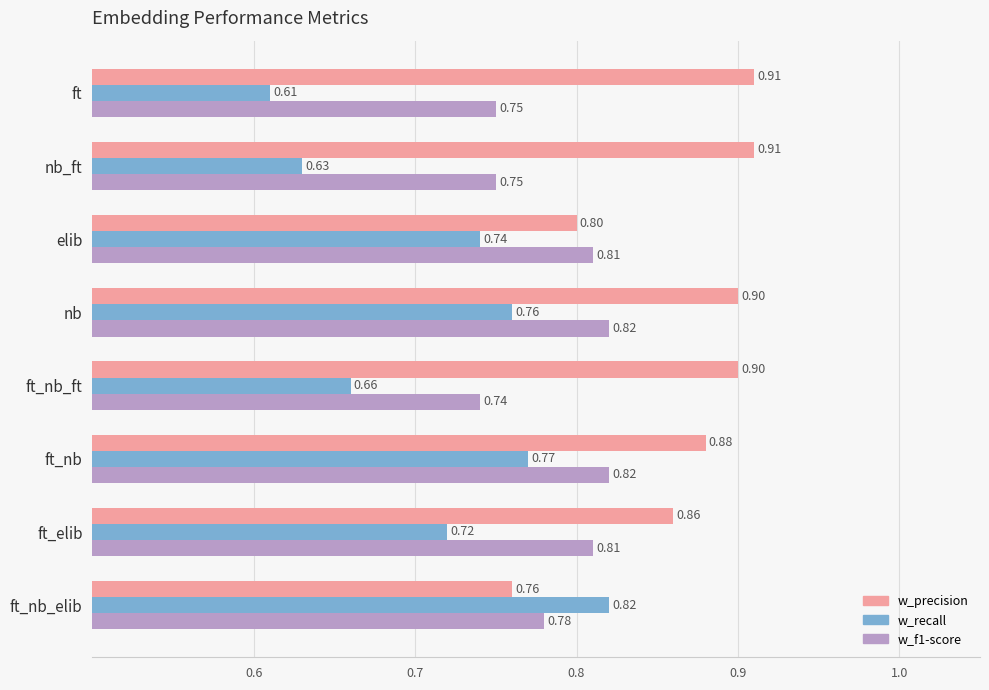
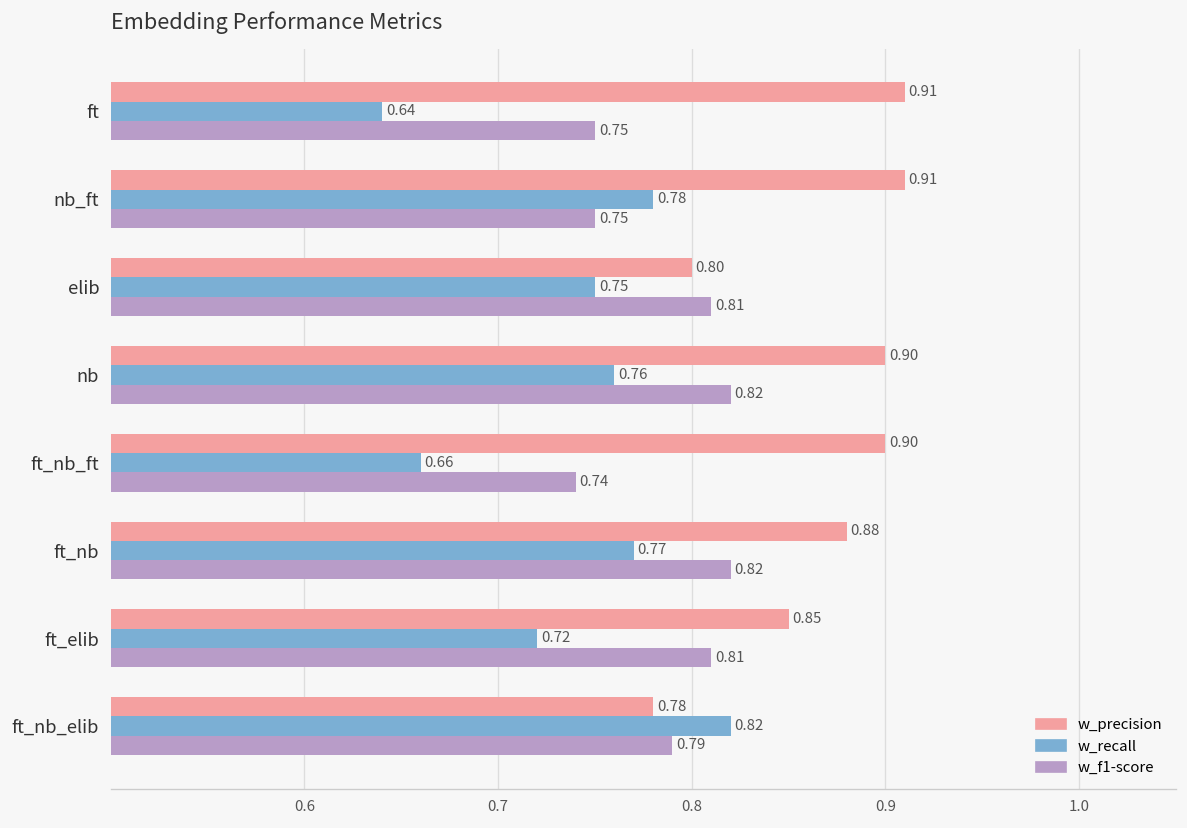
w_recall, ft: 0.61 -> 0.64
w_recall, nb_ft: 0.63 -> 0.78
w_recall, elib: 0.74 -> 0.75
w_precision, ft_elib: 0.86 -> 0.85
w_precision, ft_nb_elib: 0.76 -> 0.78
w_f1-score, ft_nb_elib: 0.78 -> 0.79
